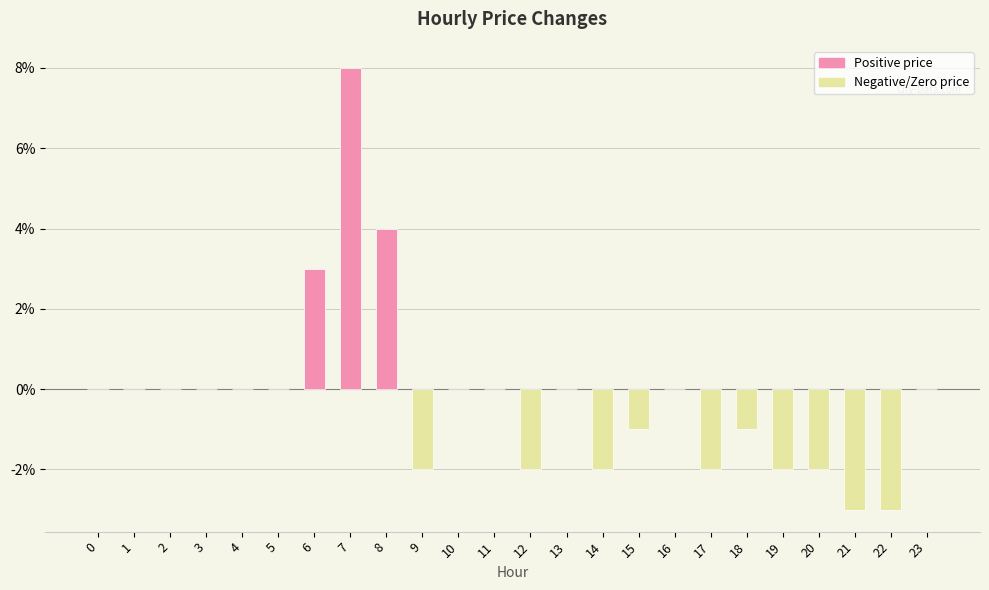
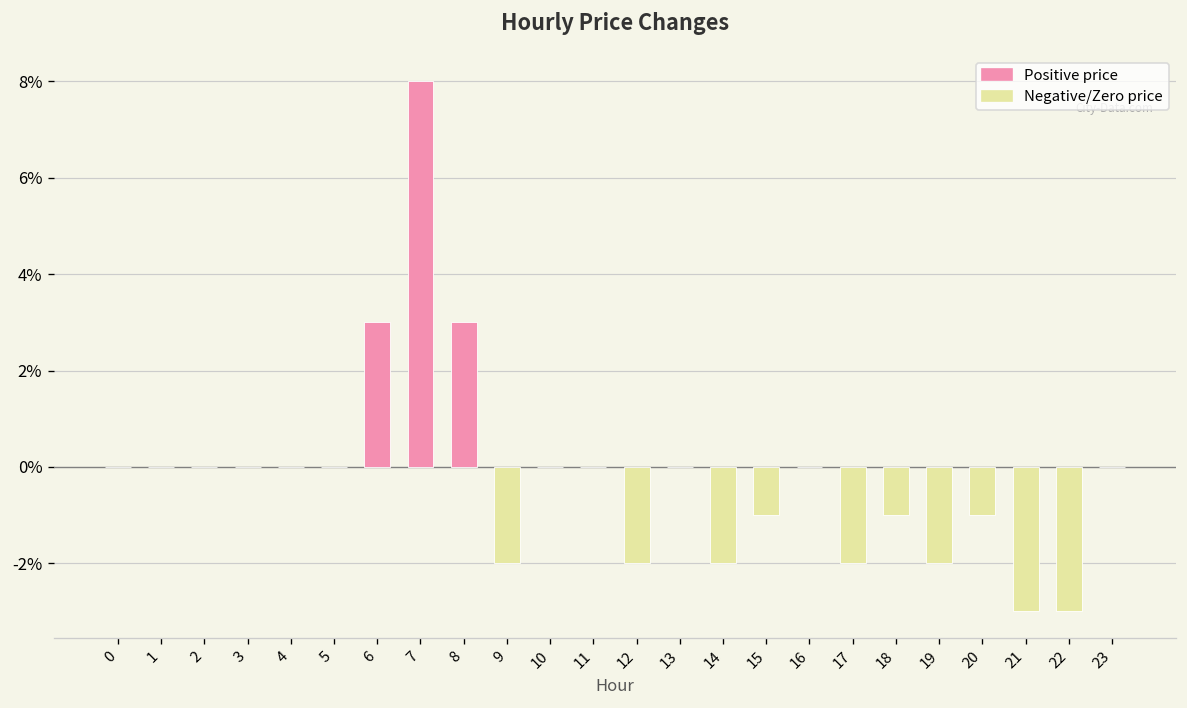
8: 4.0% -> 3.0%
20: -2.0% -> -1.0%
